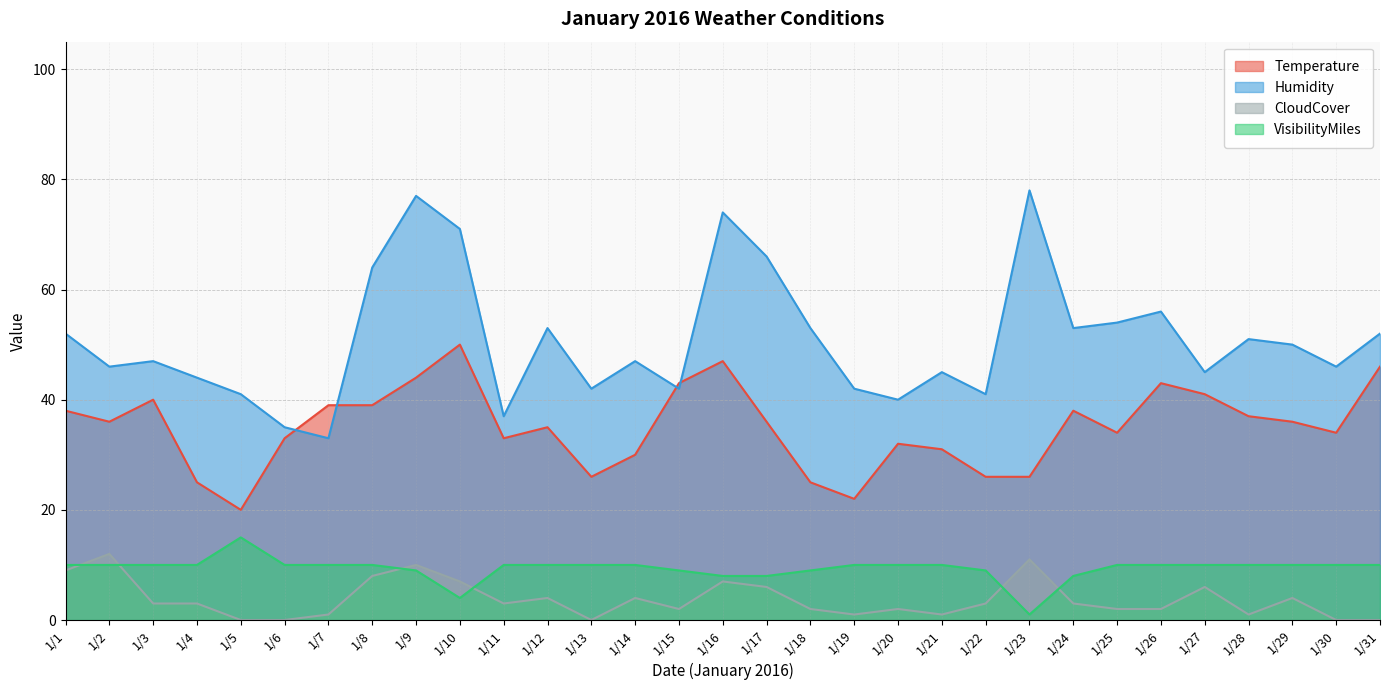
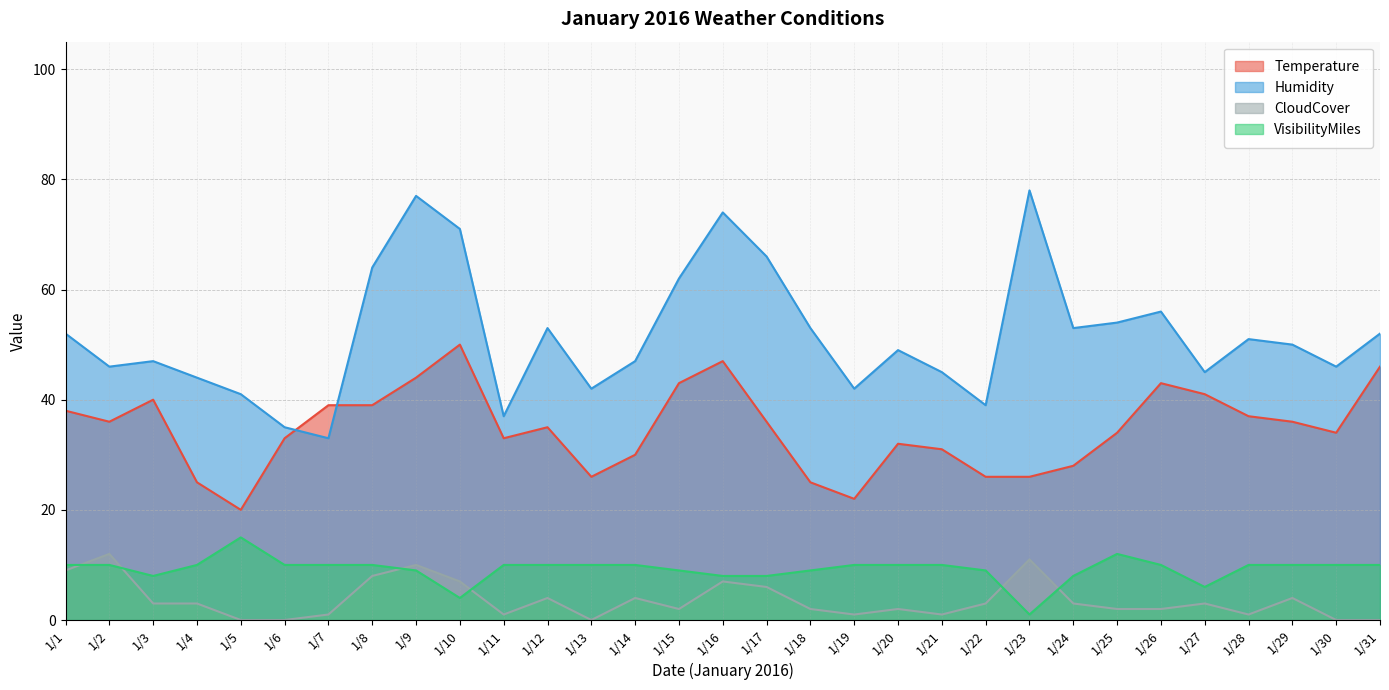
VisibilityMiles, 1/3: 10 -> 8
CloudCover, 1/11: 3 -> 1
Humidity, 1/15: 42 -> 62
Humidity, 1/20: 40 -> 49
Humidity, 1/22: 41 -> 39
Temperature, 1/24: 38 -> 28
VisibilityMiles, 1/25: 10 -> 12
CloudCover, 1/27: 6 -> 3
VisibilityMiles, 1/27: 10 -> 6
